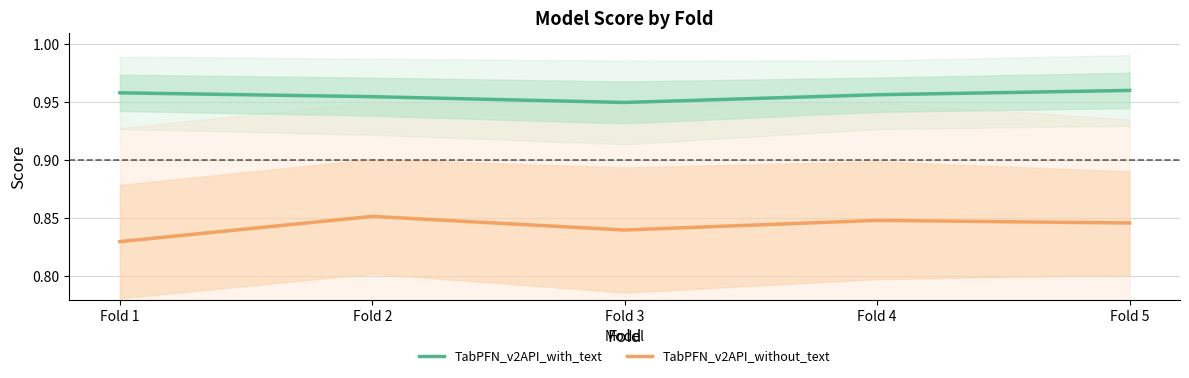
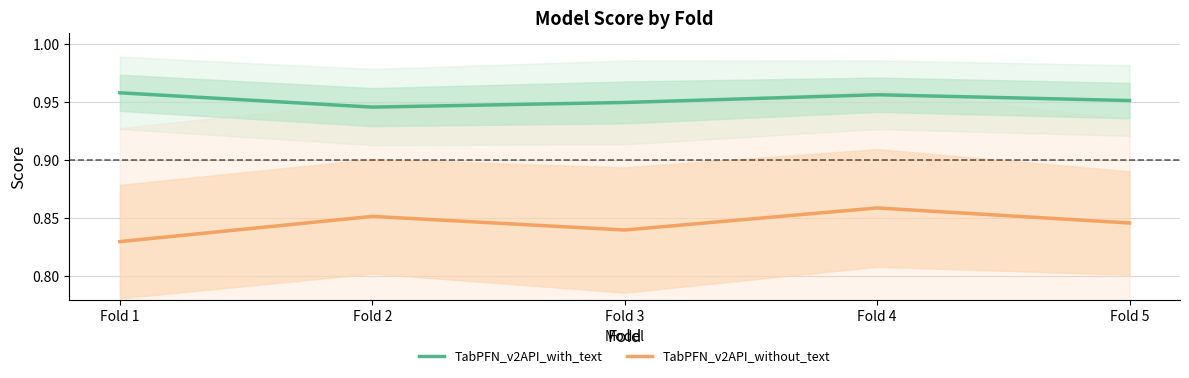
TabPFN_v2API_with_text, Fold 2: 0.955 -> 0.946
TabPFN_v2API_without_text, Fold 4: 0.848 -> 0.859
TabPFN_v2API_with_text, Fold 5: 0.960 -> 0.952
